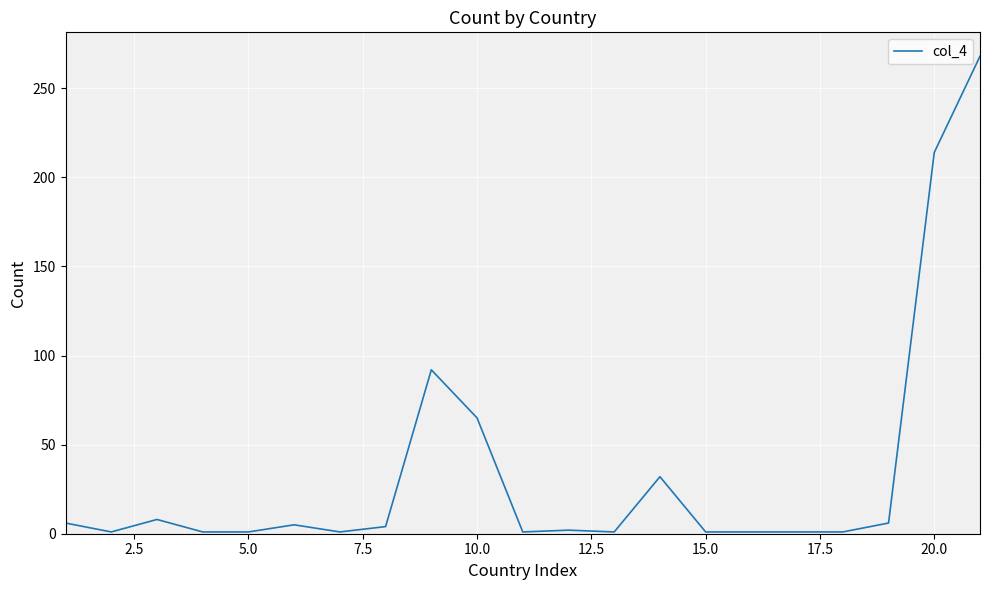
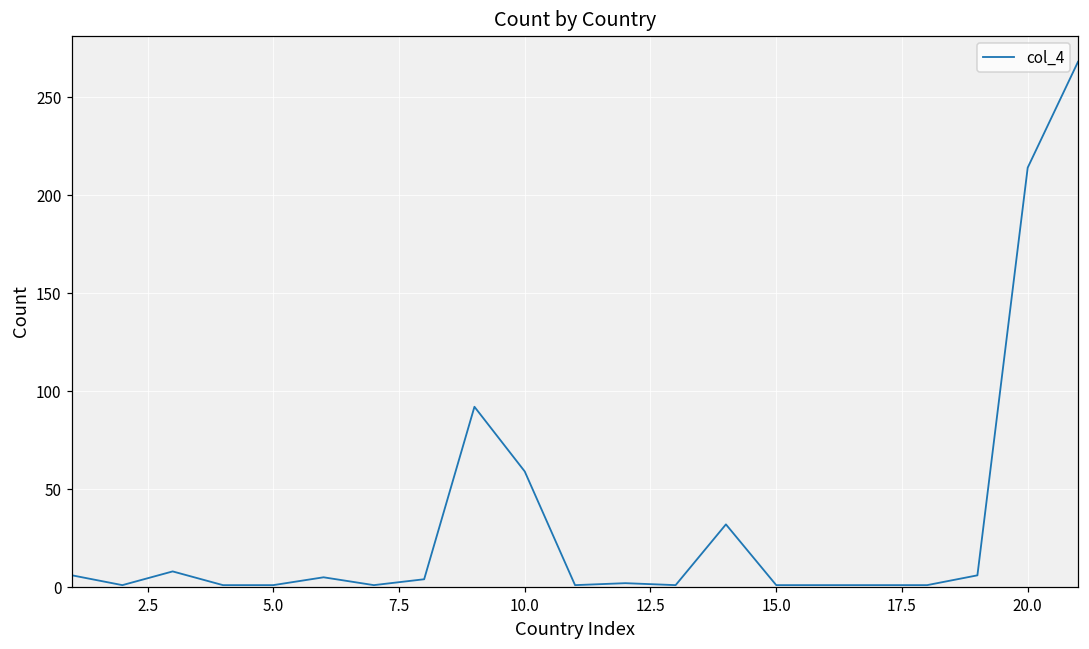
10.0: 65 -> 59
